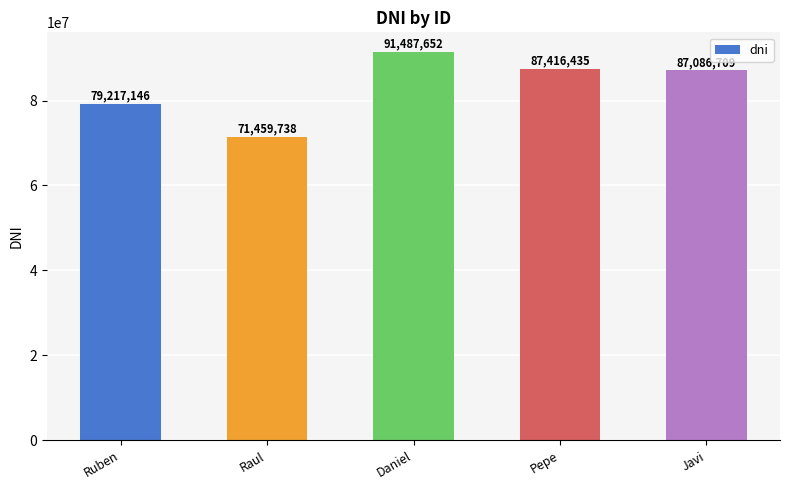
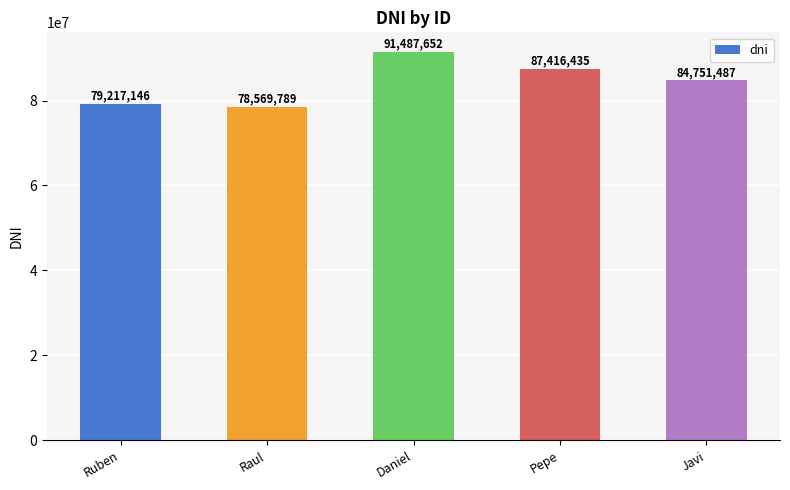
Raul: 71,459,738 -> 78,569,789
Javi: 87,086,709 -> 84,751,487
